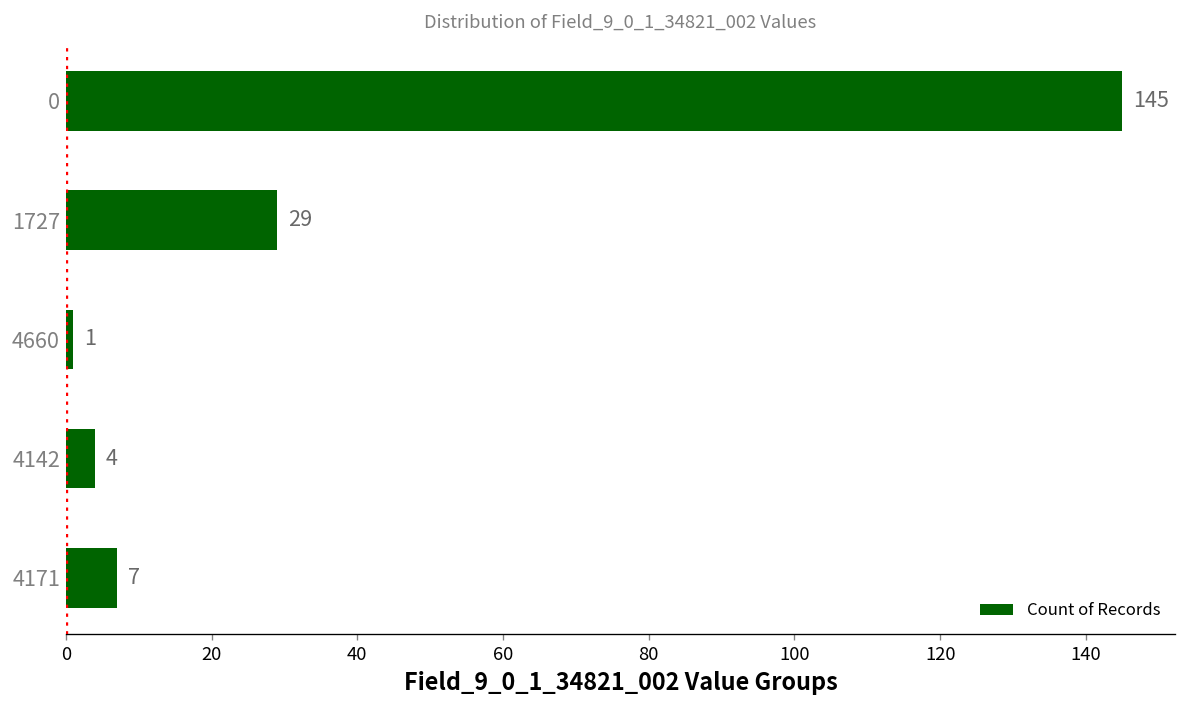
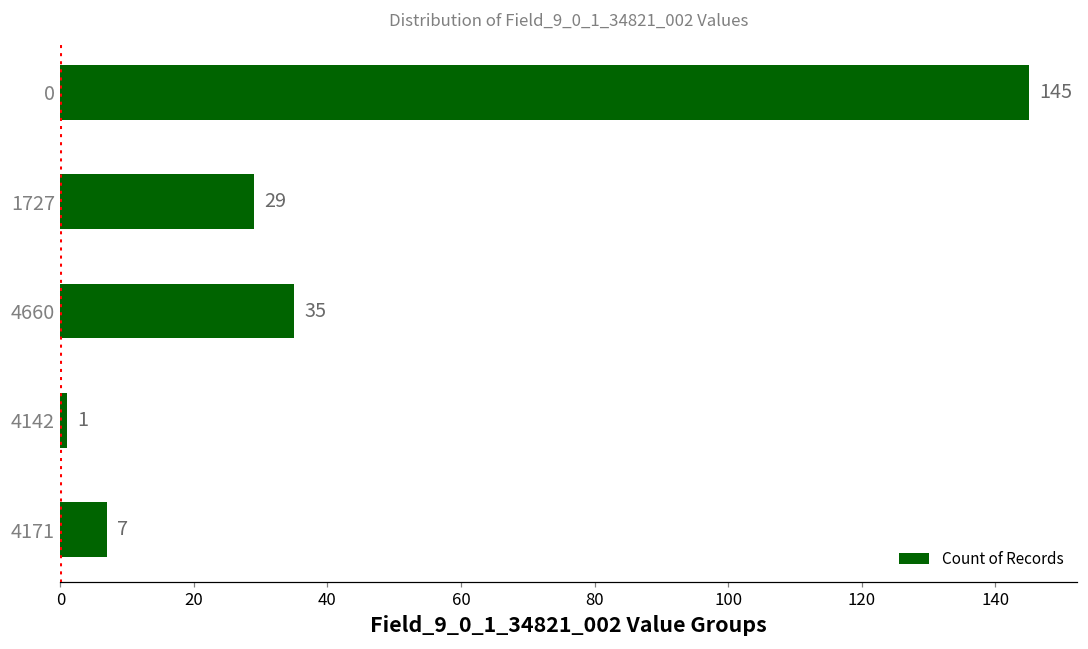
4660: 1 -> 35
4142: 4 -> 1
